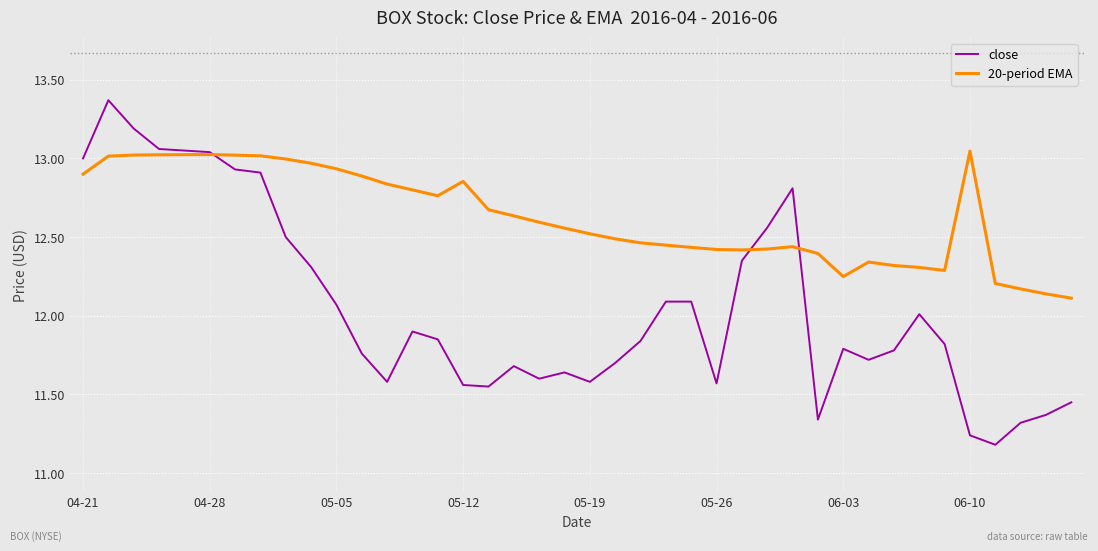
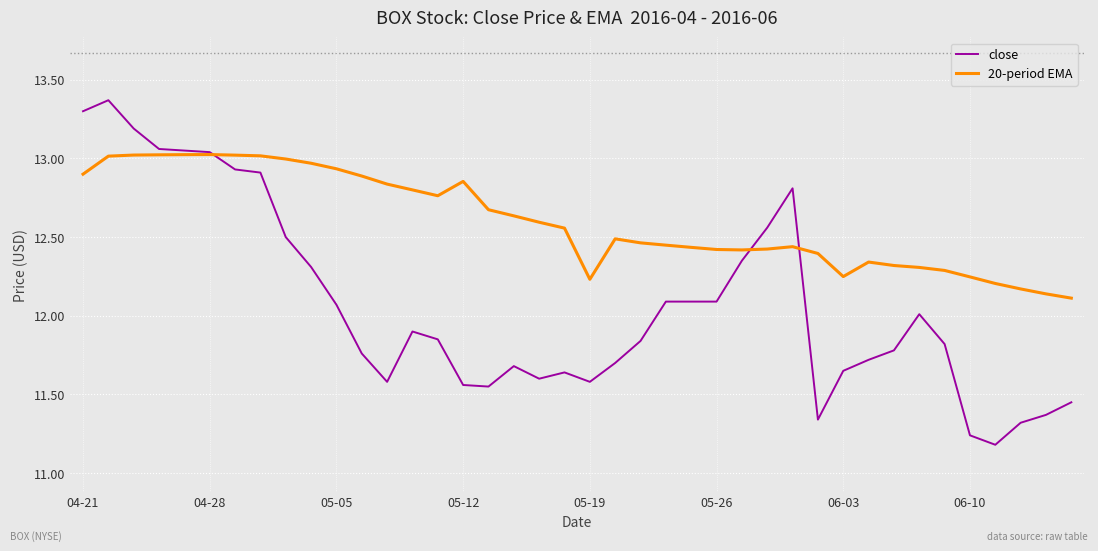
close, 04-21: 13.0 -> 13.3
20-period EMA, 05-19: 12.52 -> 12.23
close, 05-26: 11.57 -> 12.09
close, 06-03: 11.79 -> 11.65
20-period EMA, 06-10: 13.05 -> 12.25
